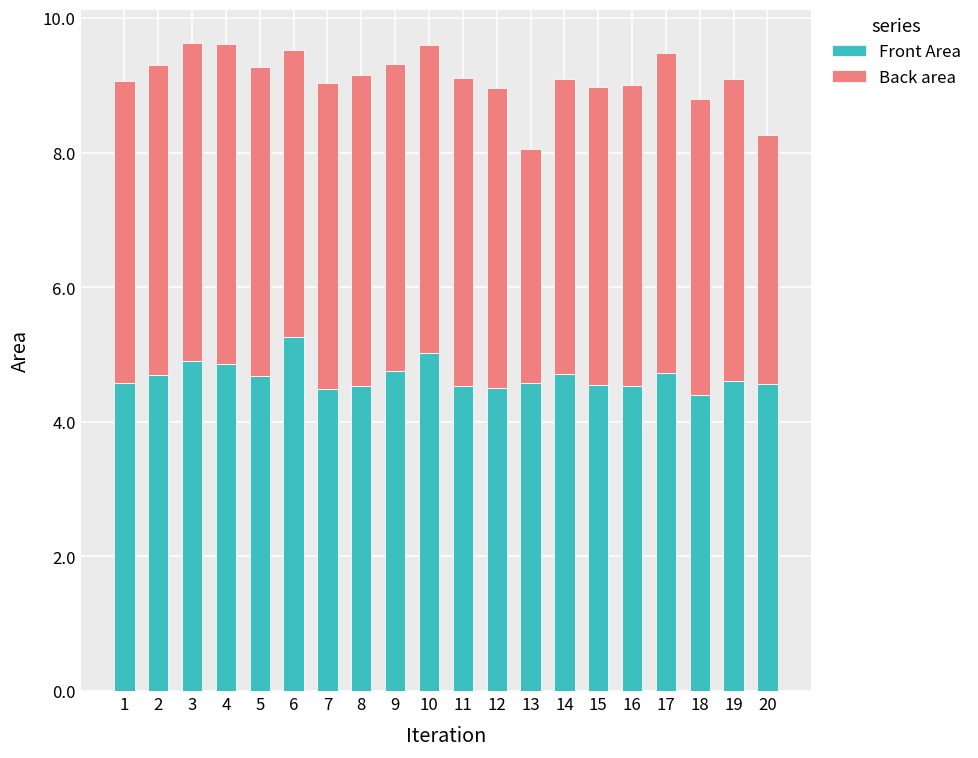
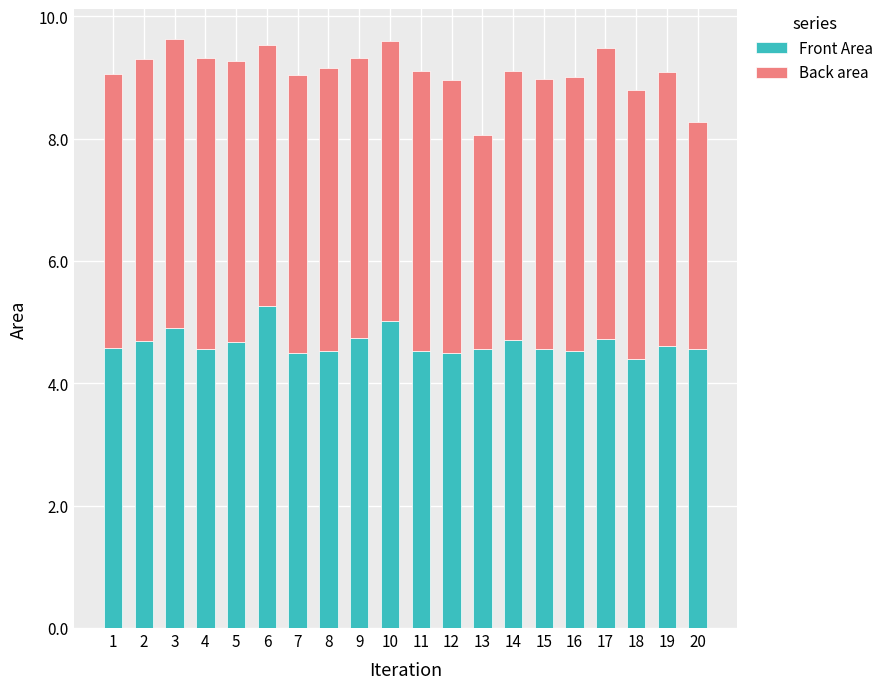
Front Area, 4: 4.9 -> 4.6
